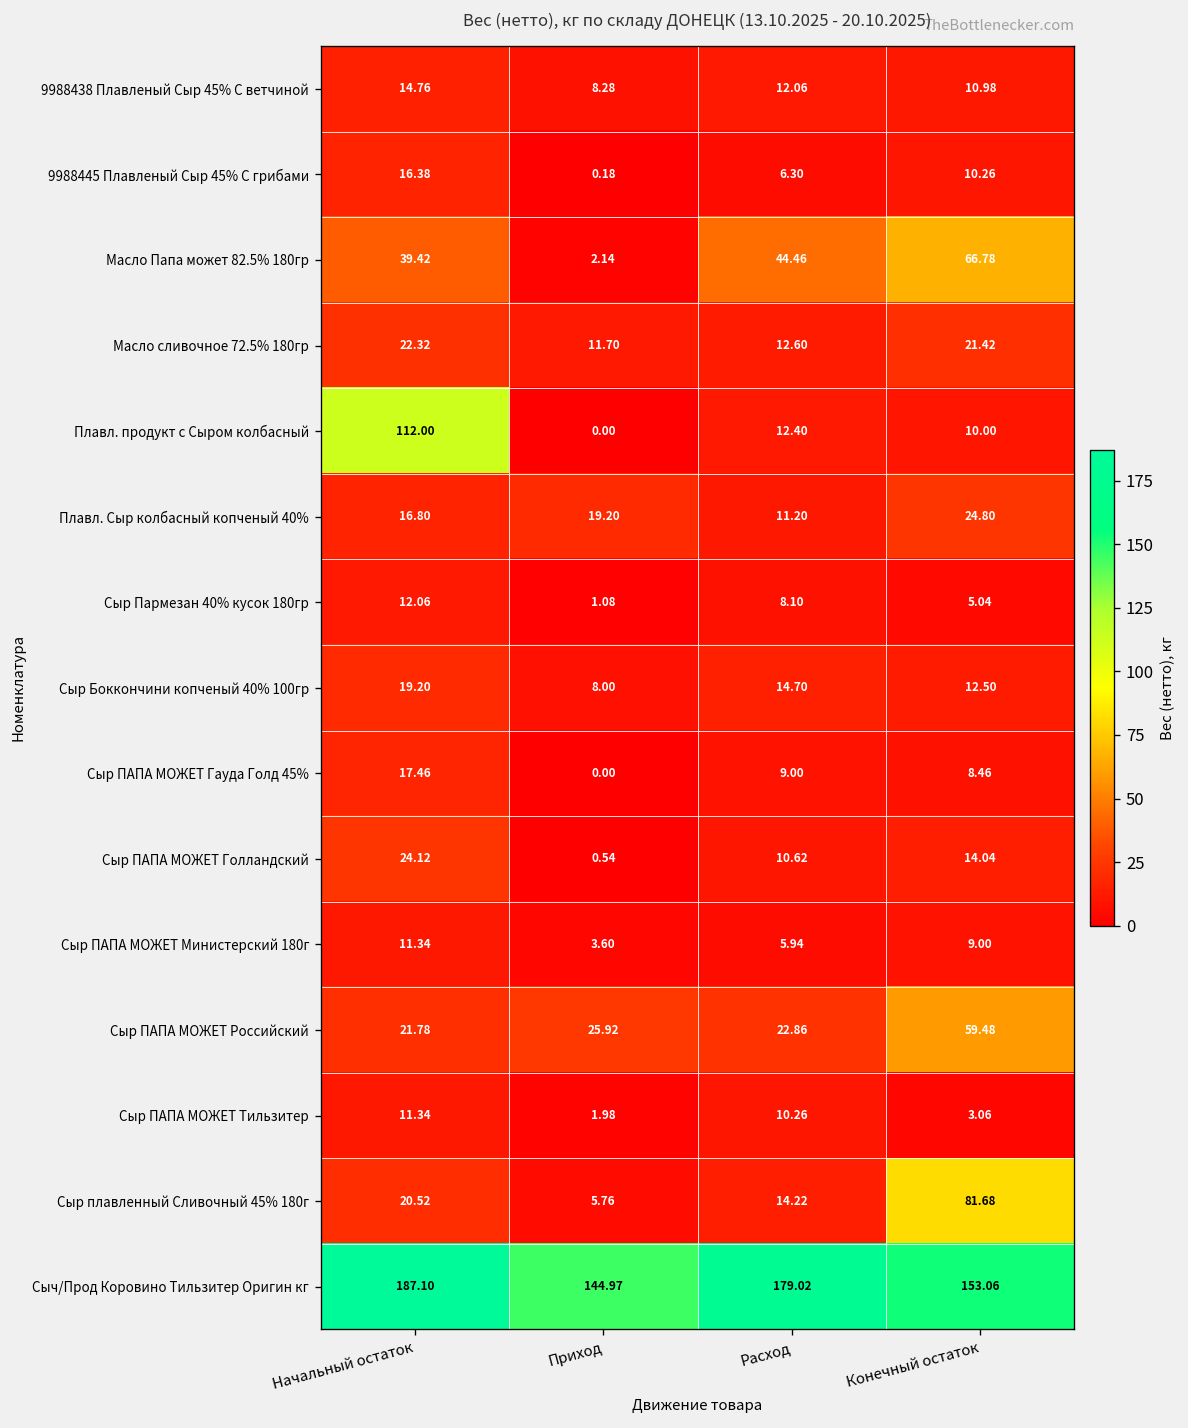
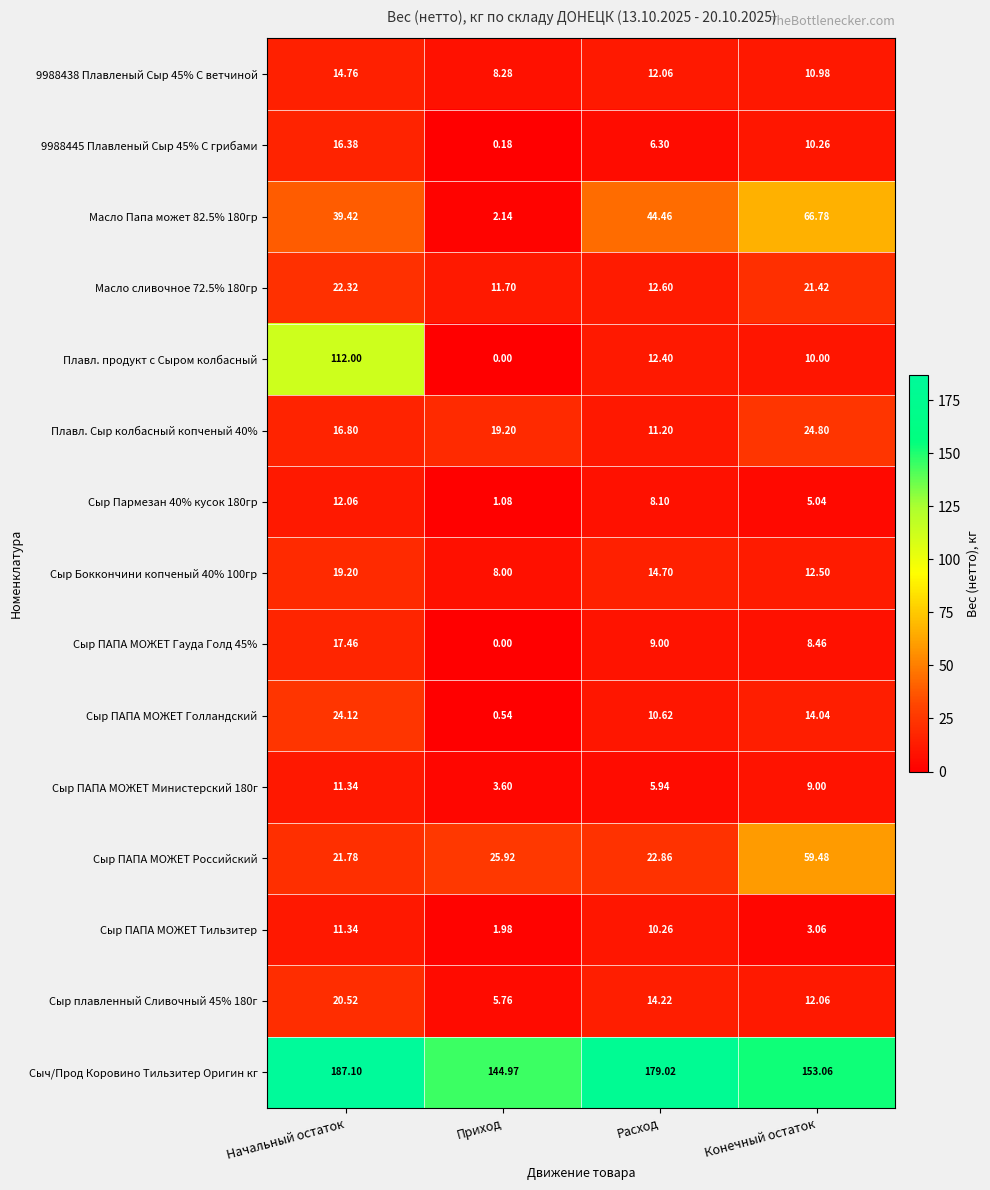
Сыр плавленный Сливочный 45% 180г, Конечный остаток: 81.68 -> 12.06
